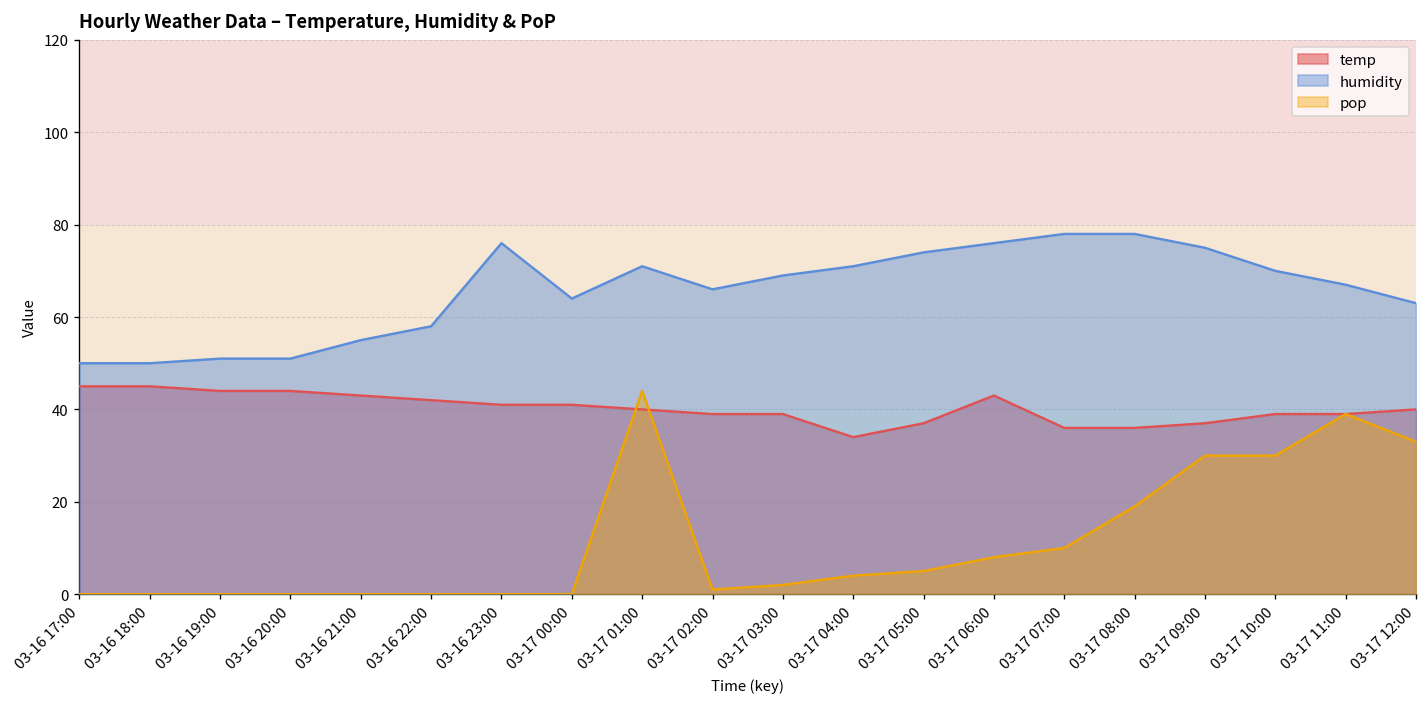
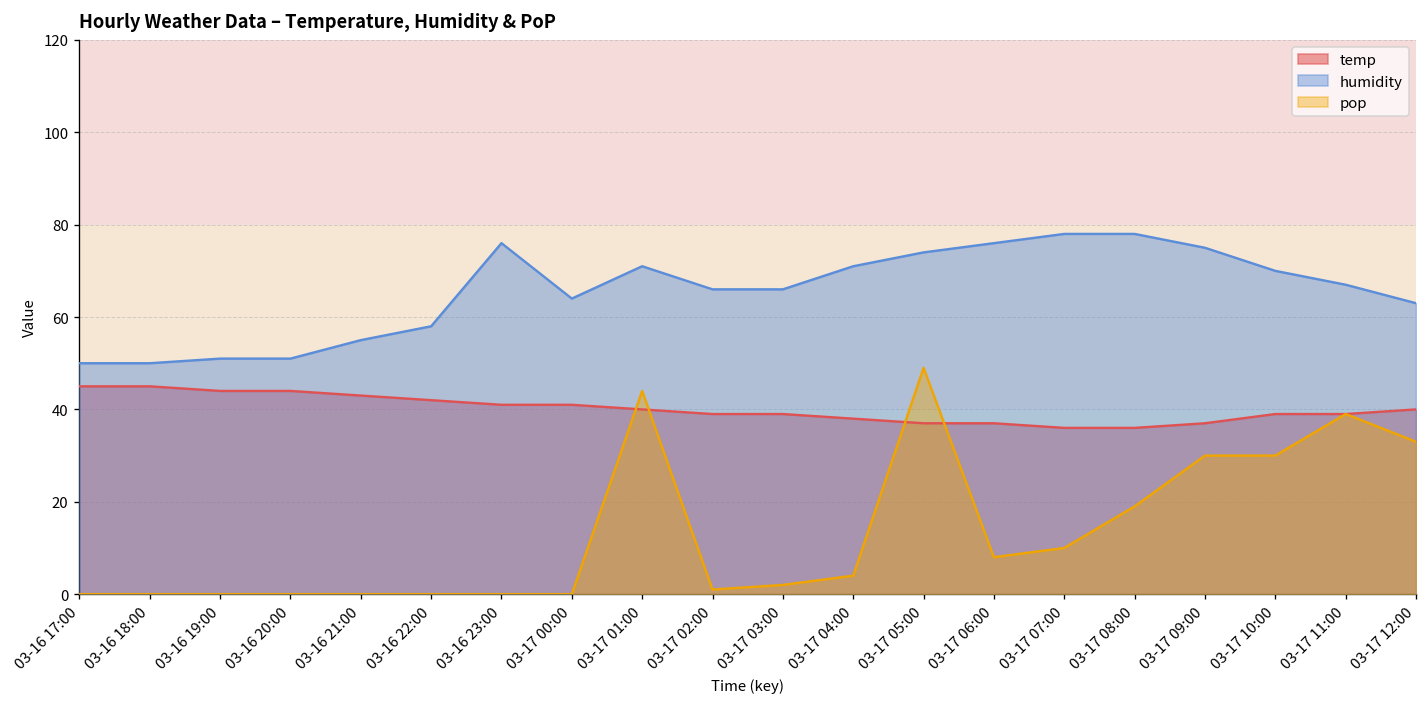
humidity, 03-17 03:00: 69 -> 66
temp, 03-17 04:00: 34 -> 38
pop, 03-17 05:00: 5 -> 49
temp, 03-17 06:00: 43 -> 37
